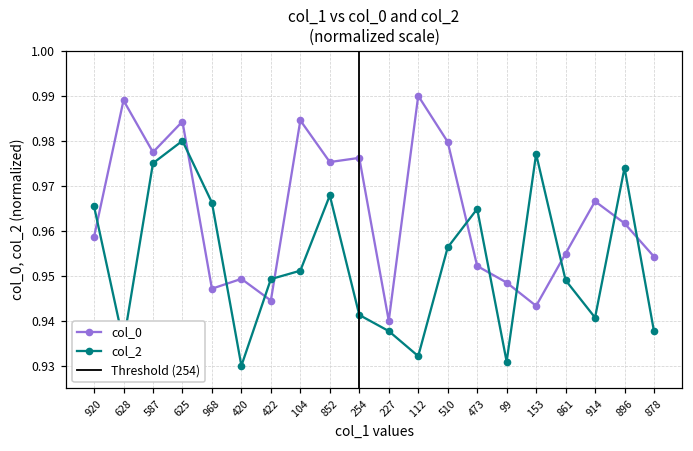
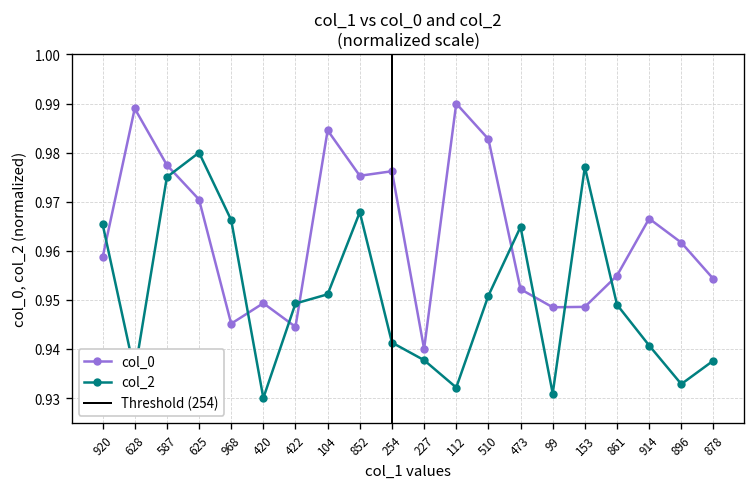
col_0, 625: 0.984 -> 0.970
col_0, 968: 0.947 -> 0.945
col_0, 510: 0.980 -> 0.983
col_2, 510: 0.956 -> 0.951
col_0, 153: 0.943 -> 0.949
col_2, 896: 0.974 -> 0.933
